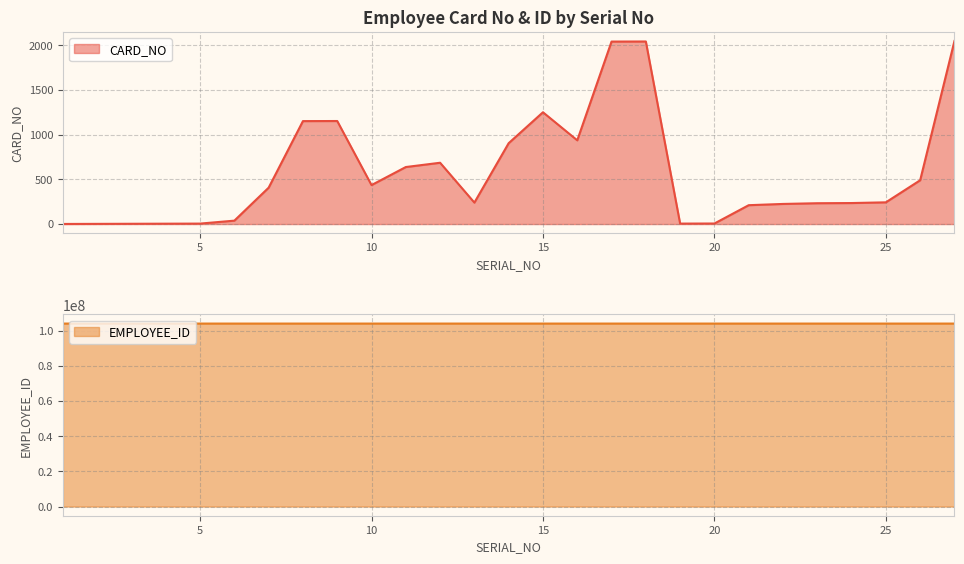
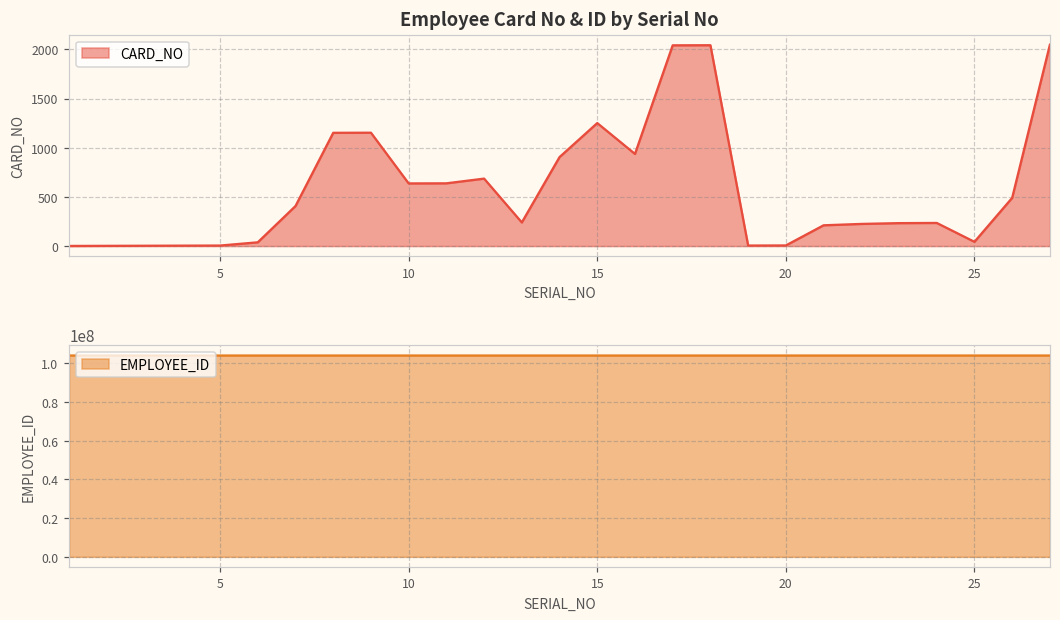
Employee Card No & ID by Serial No, 10: 400 -> 600
Employee Card No & ID by Serial No, 25: 200 -> 0
